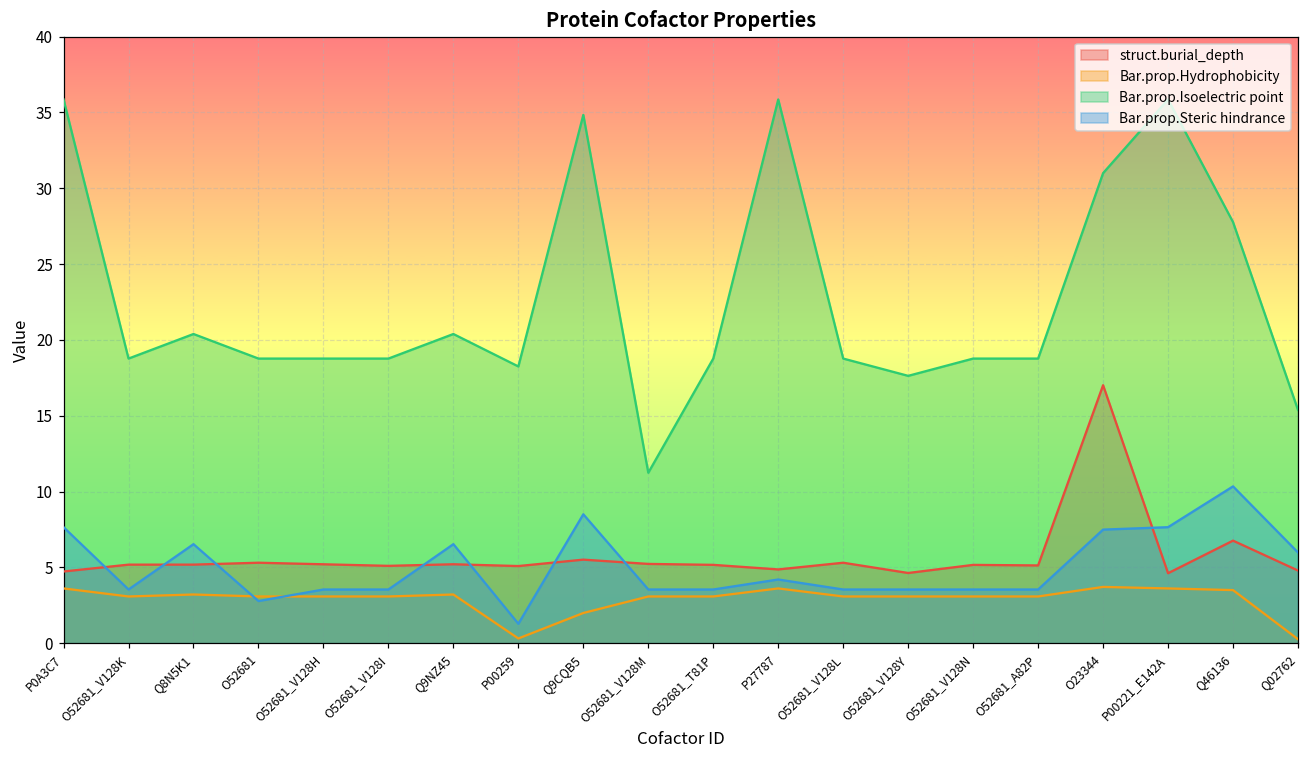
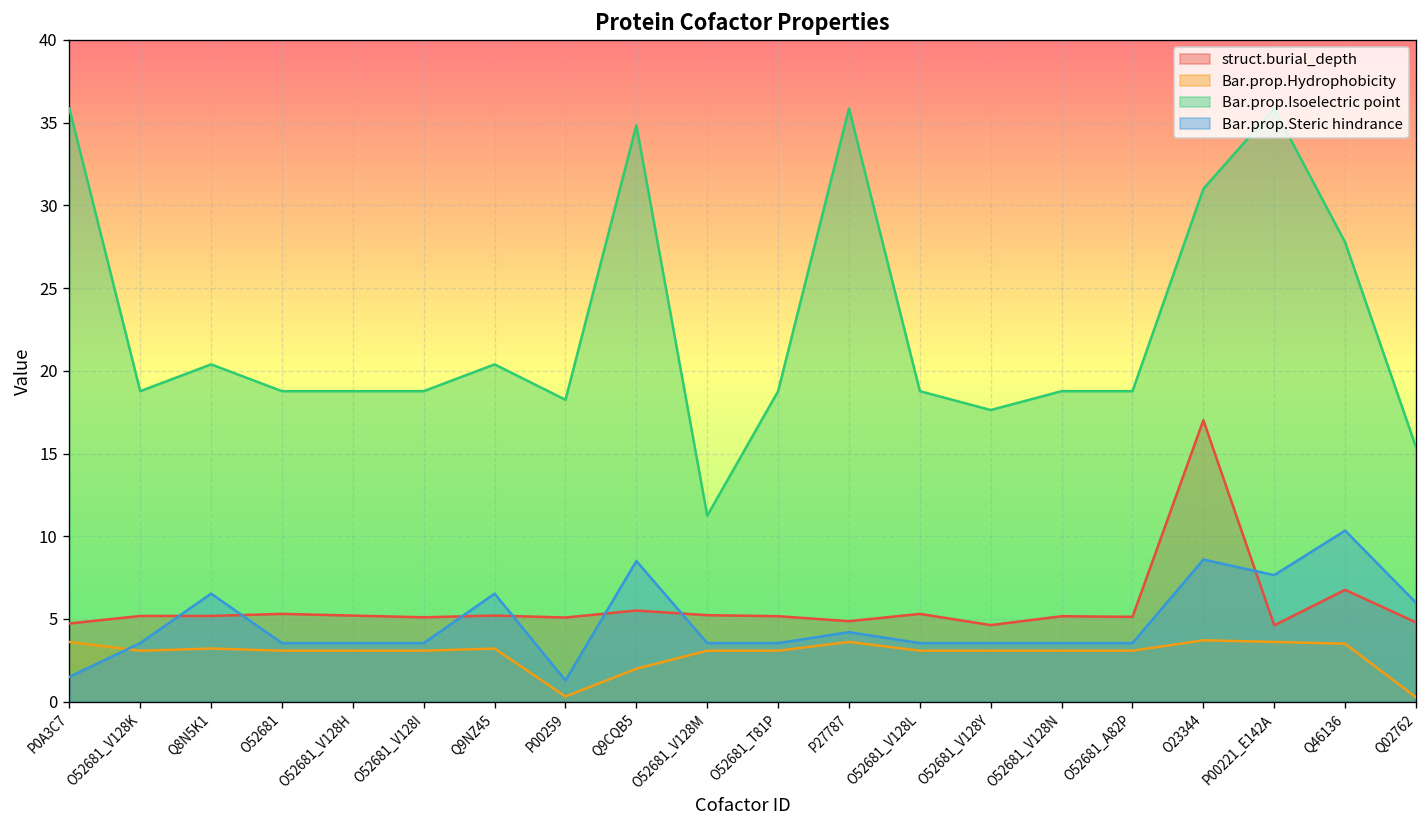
Bar.prop.Steric hindrance, P0A3C7: 7.7 -> 1.5
Bar.prop.Steric hindrance, O52681: 2.8 -> 3.5
Bar.prop.Steric hindrance, O23344: 7.5 -> 8.6
